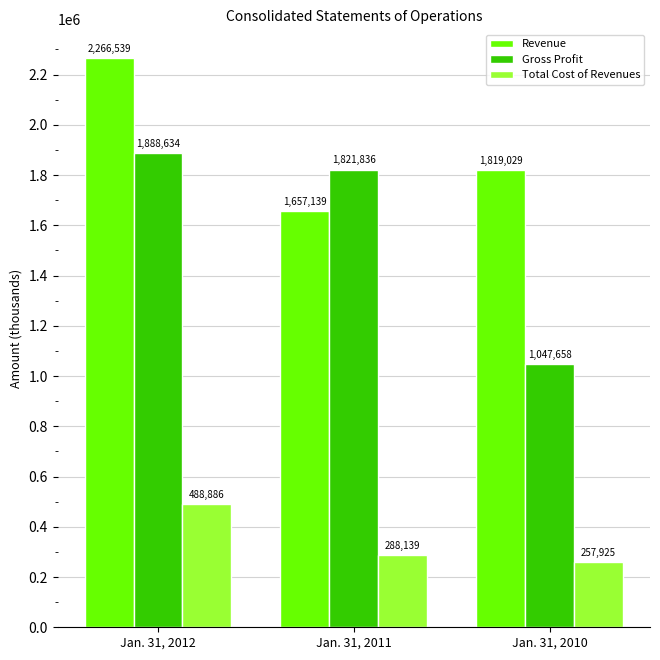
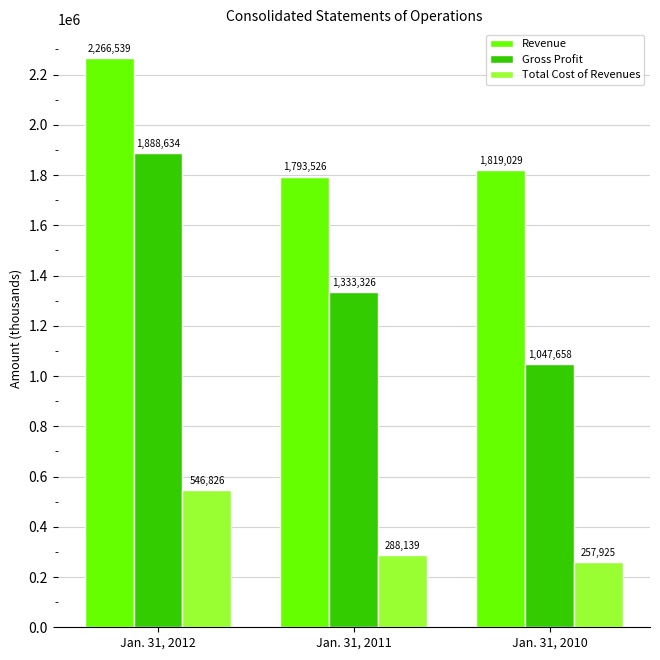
Total Cost of Revenues, Jan. 31, 2012: 488,886 -> 546,826
Revenue, Jan. 31, 2011: 1,657,139 -> 1,793,526
Gross Profit, Jan. 31, 2011: 1,821,836 -> 1,333,326
